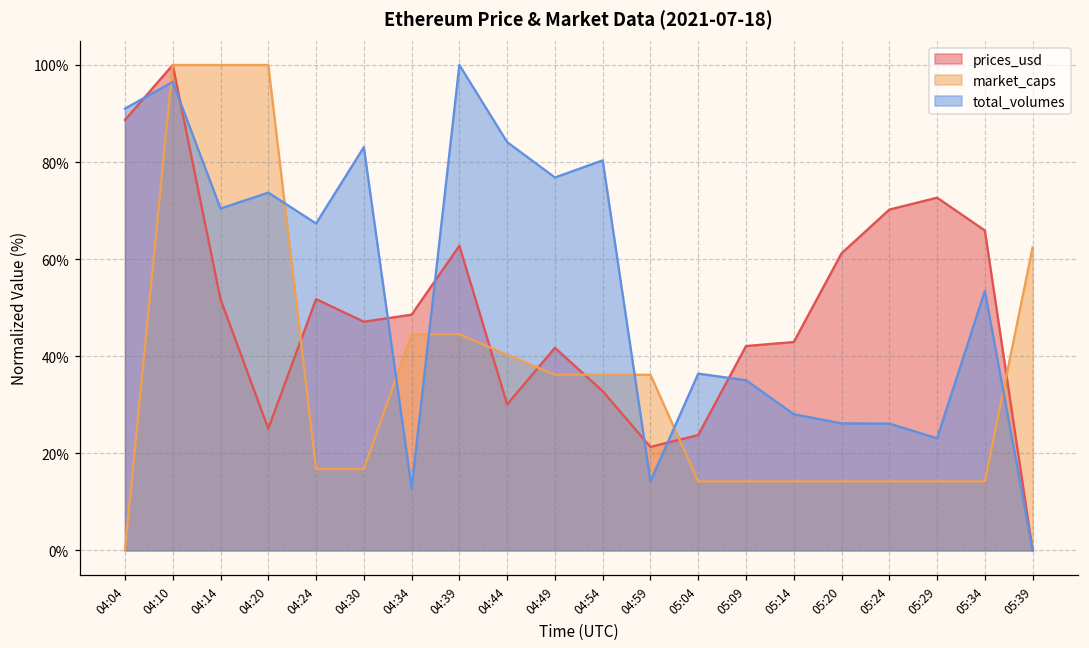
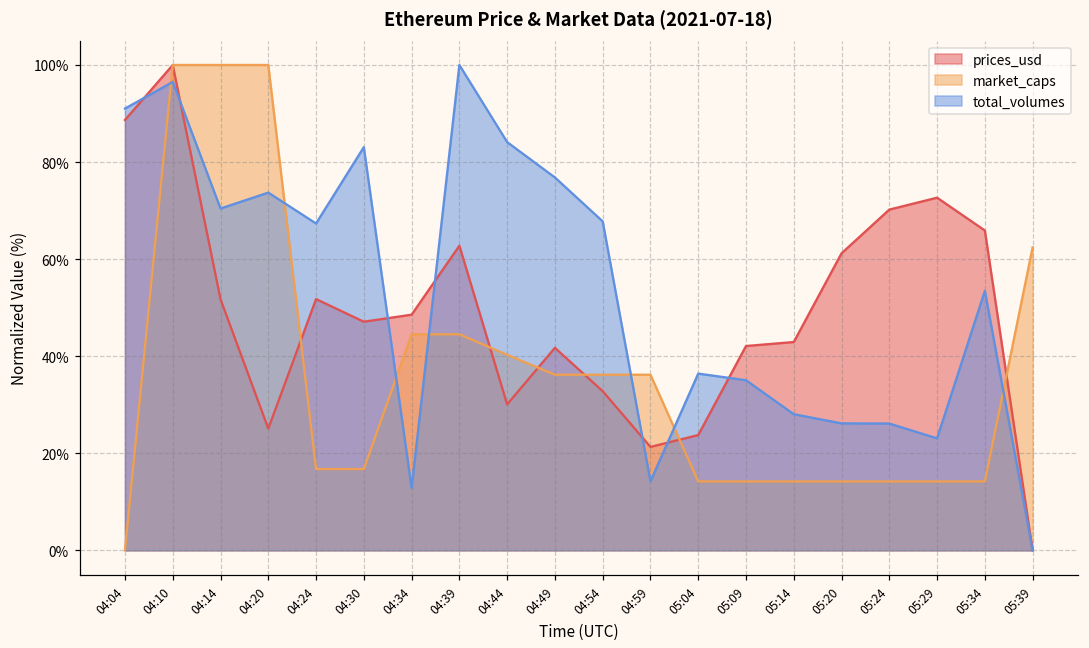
total_volumes, 04:54: 80% -> 68%
